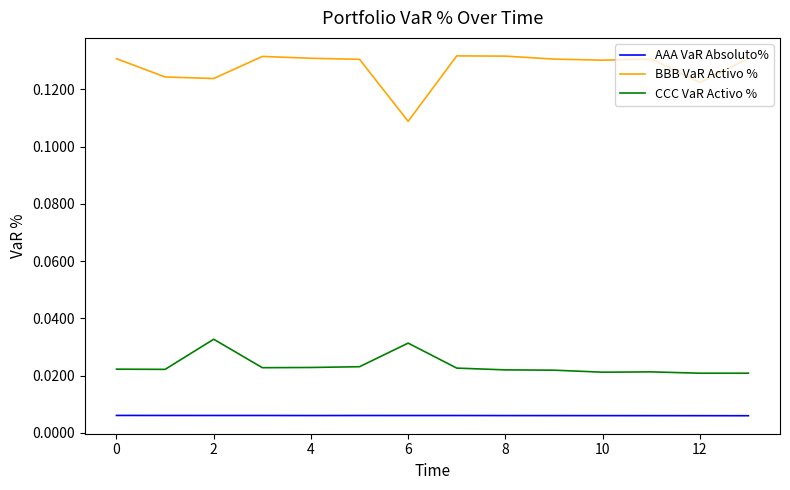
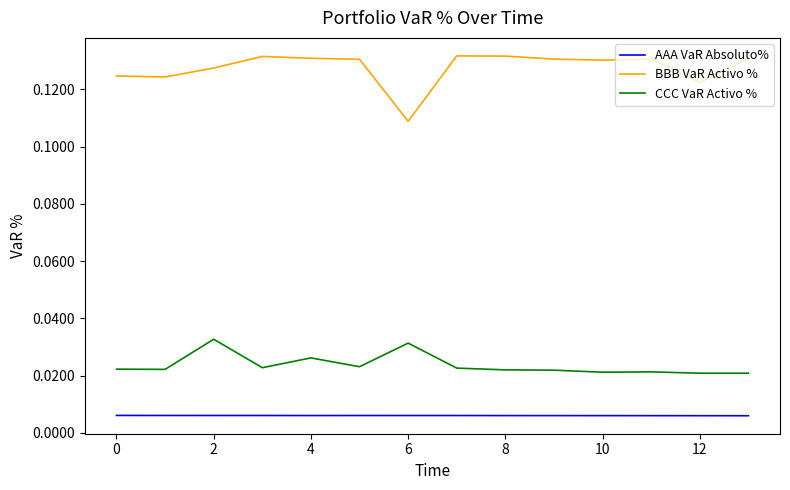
BBB VaR Activo %, 0: 0.131 -> 0.125
BBB VaR Activo %, 2: 0.124 -> 0.127
CCC VaR Activo %, 4: 0.023 -> 0.026
